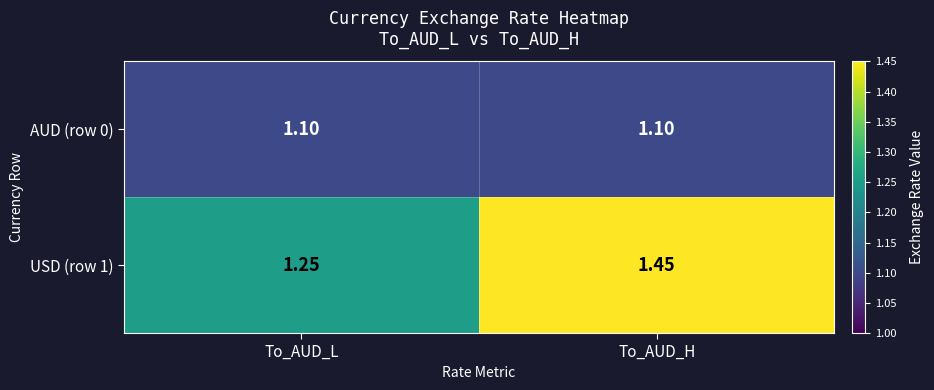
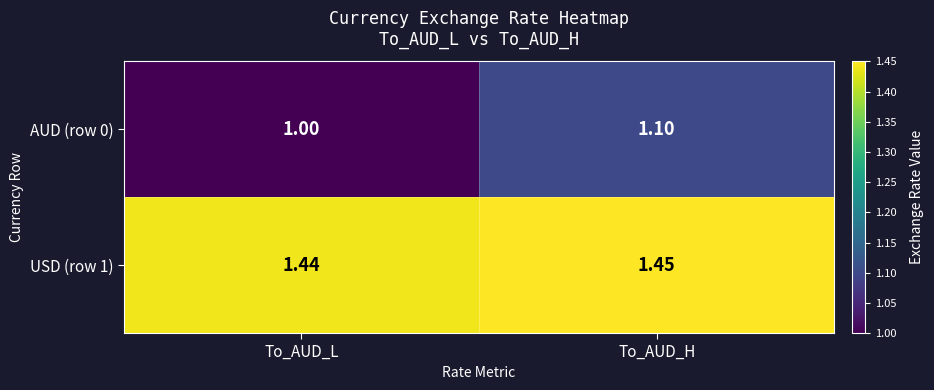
AUD (row 0), To_AUD_L: 1.10 -> 1.00
USD (row 1), To_AUD_L: 1.25 -> 1.44
